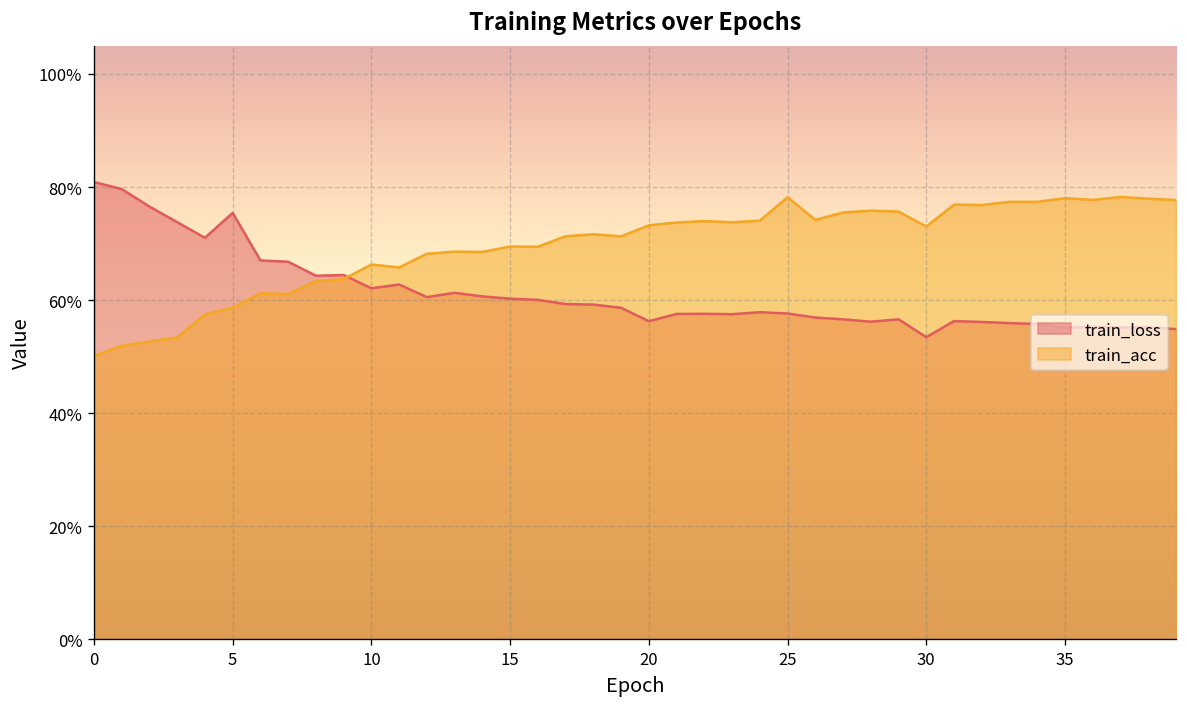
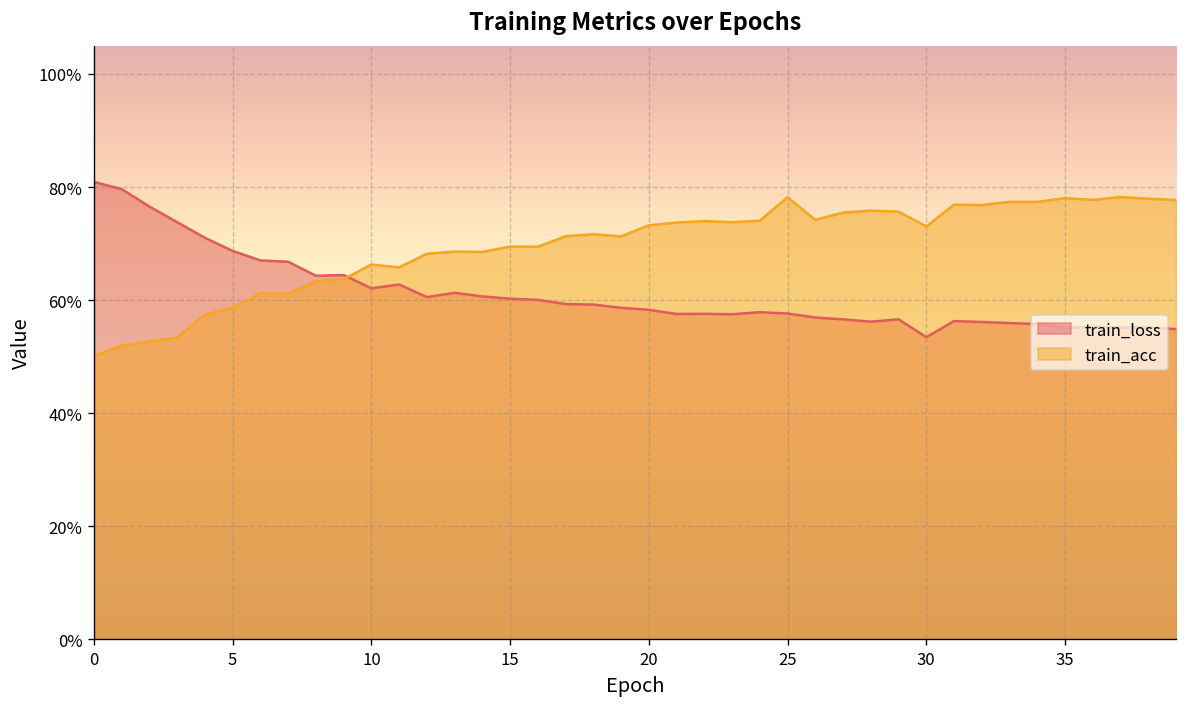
train_loss, 5: 75% -> 69%
train_loss, 20: 56% -> 58%
